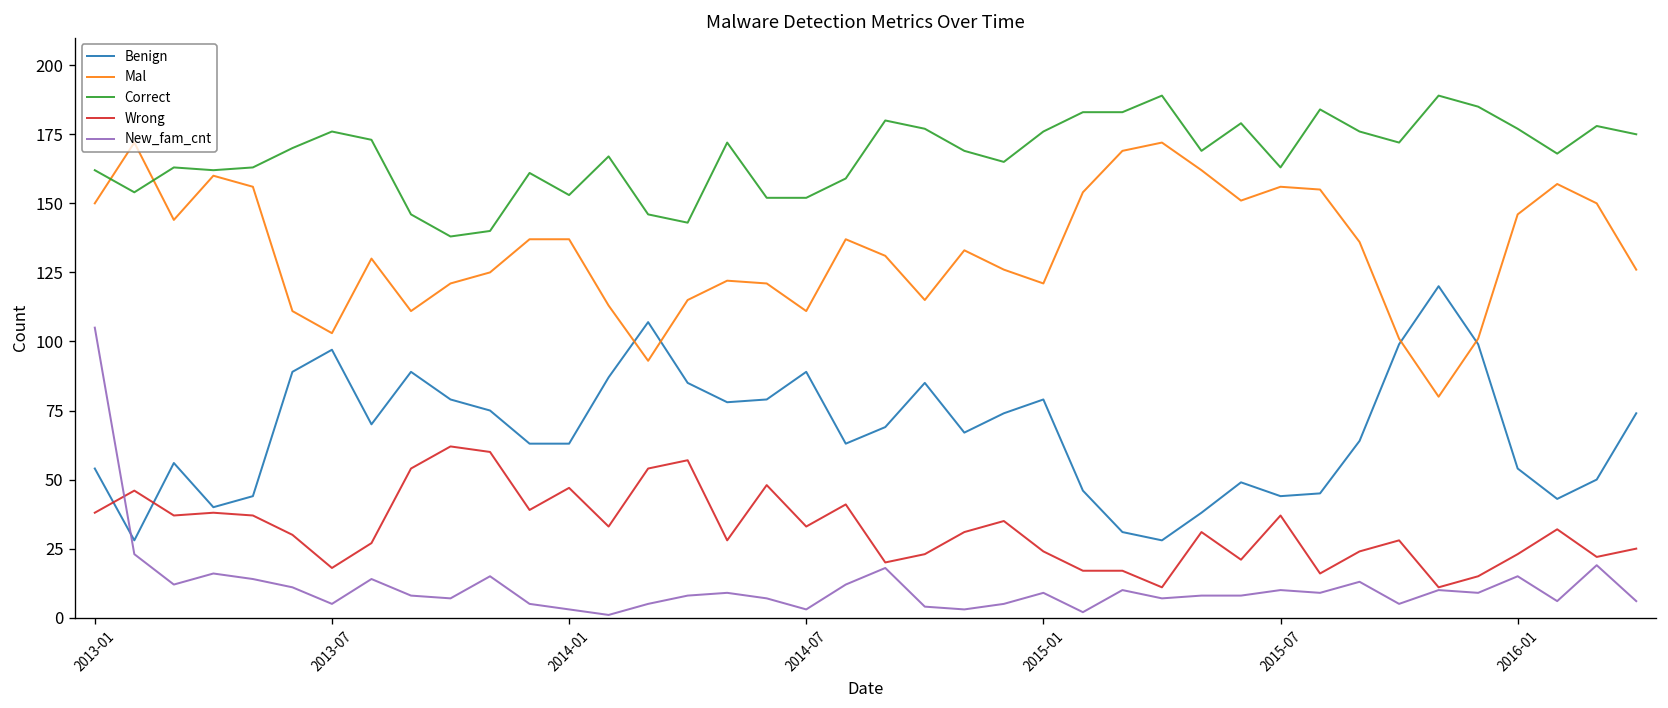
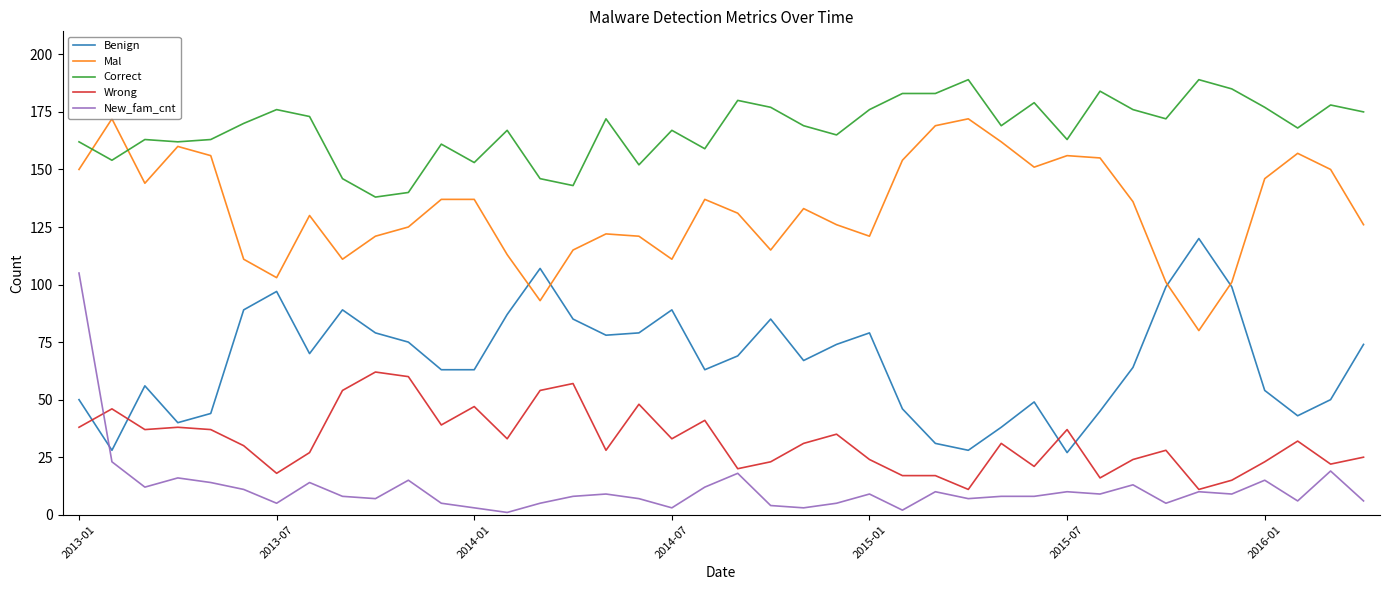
Benign, 2013-01: 54 -> 50
Correct, 2014-07: 152 -> 167
Benign, 2015-07: 44 -> 27
